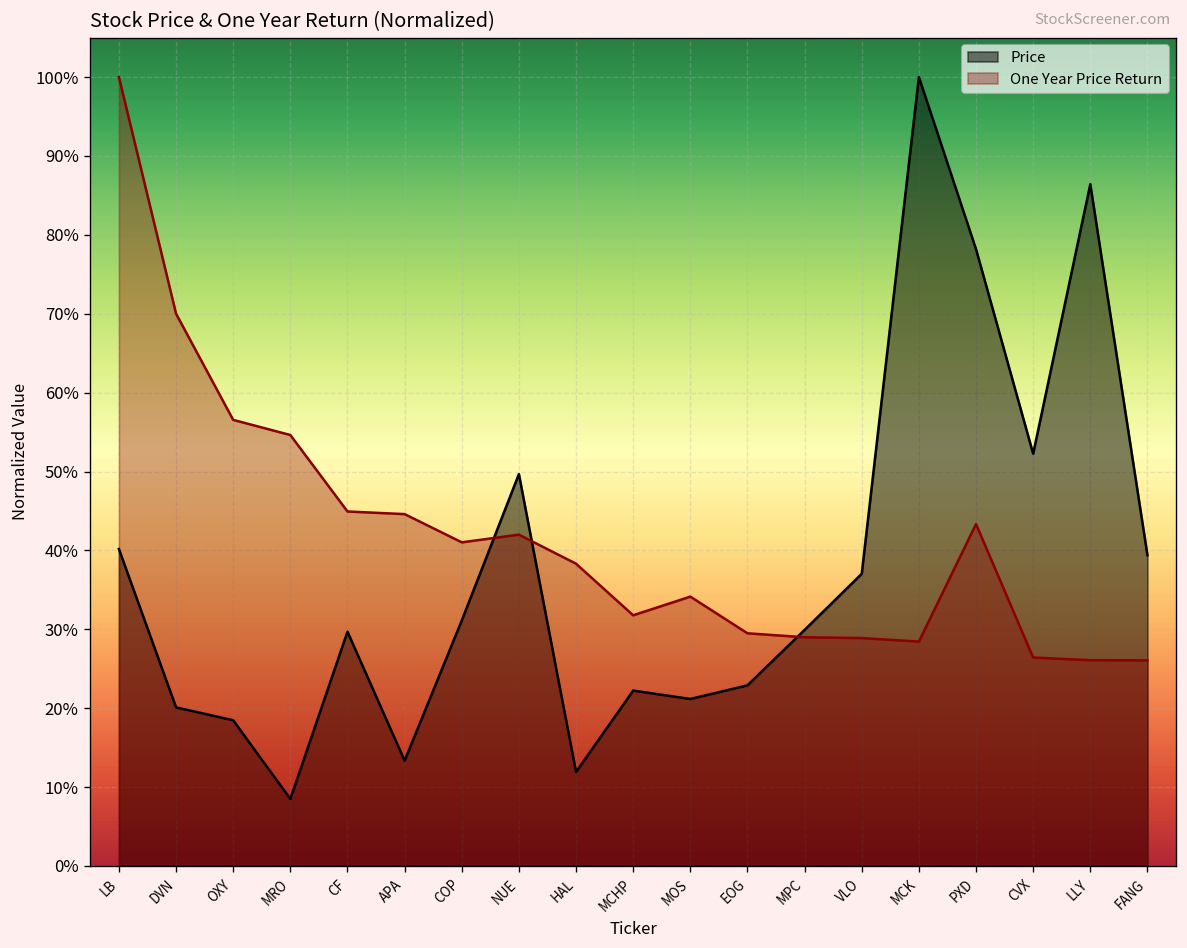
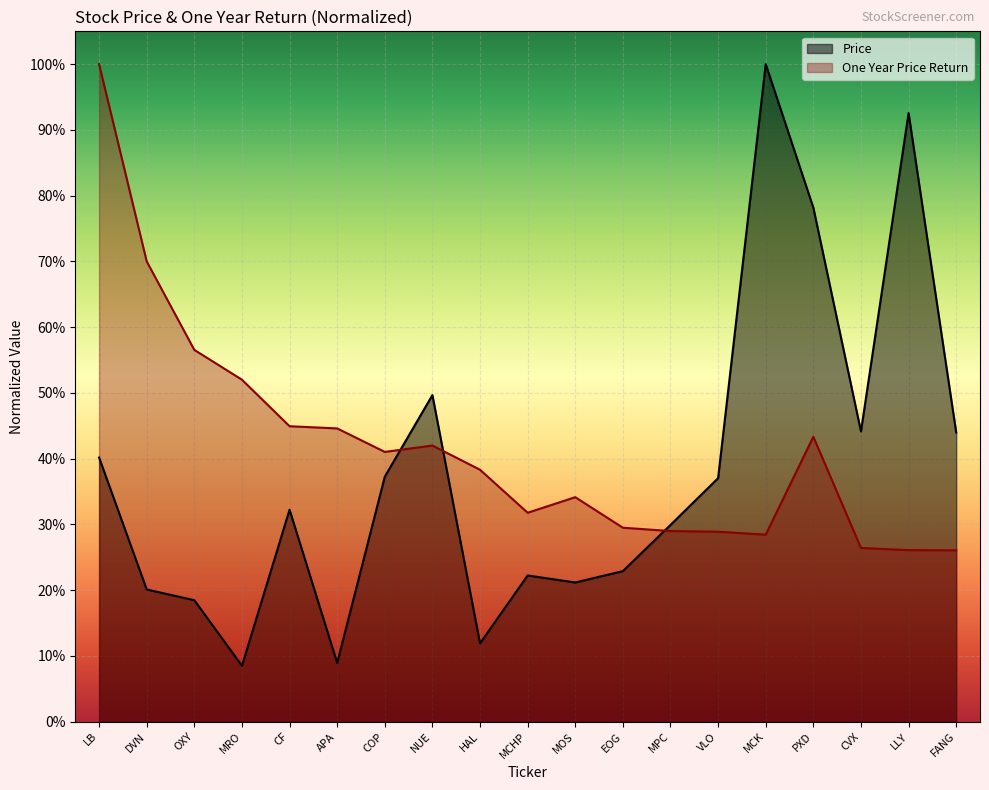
One Year Price Return, MRO: 55% -> 52%
Price, CF: 30% -> 32%
Price, APA: 13% -> 9%
Price, COP: 31% -> 37%
Price, CVX: 52% -> 44%
Price, LLY: 86% -> 93%
Price, FANG: 39% -> 44%
